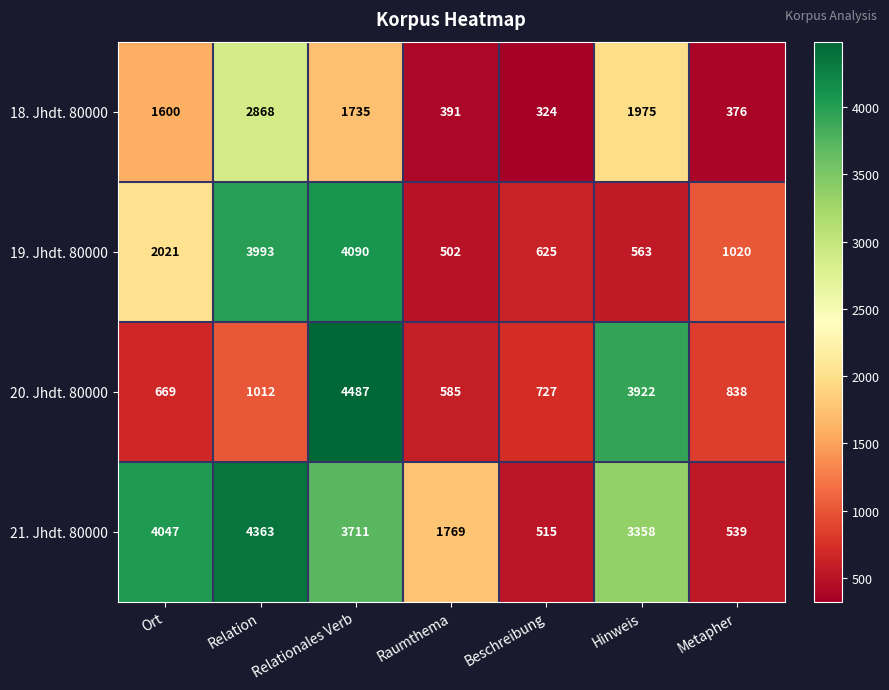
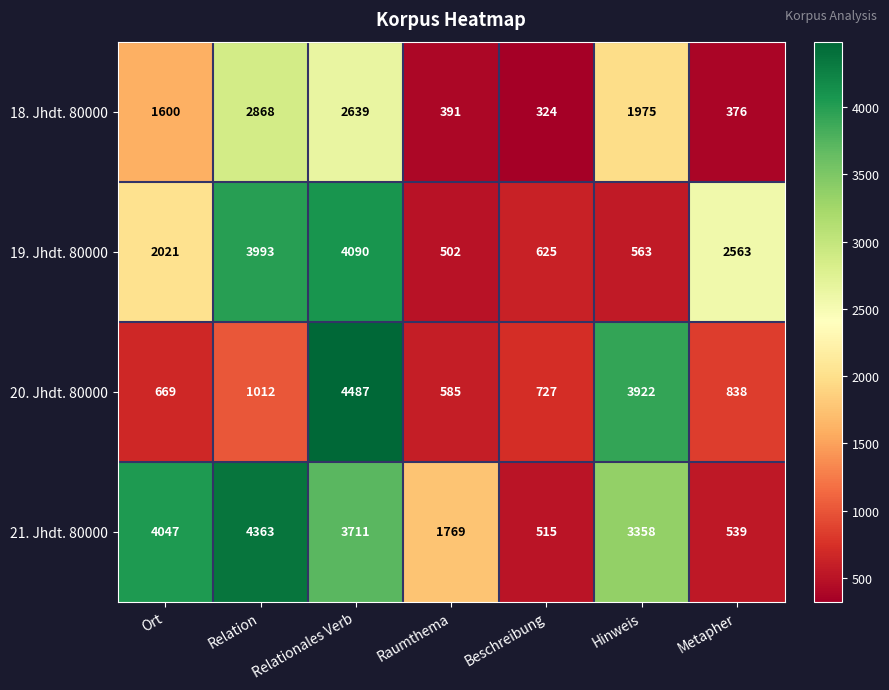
18. Jhdt. 80000, Relationales Verb: 1735 -> 2639
19. Jhdt. 80000, Metapher: 1020 -> 2563
